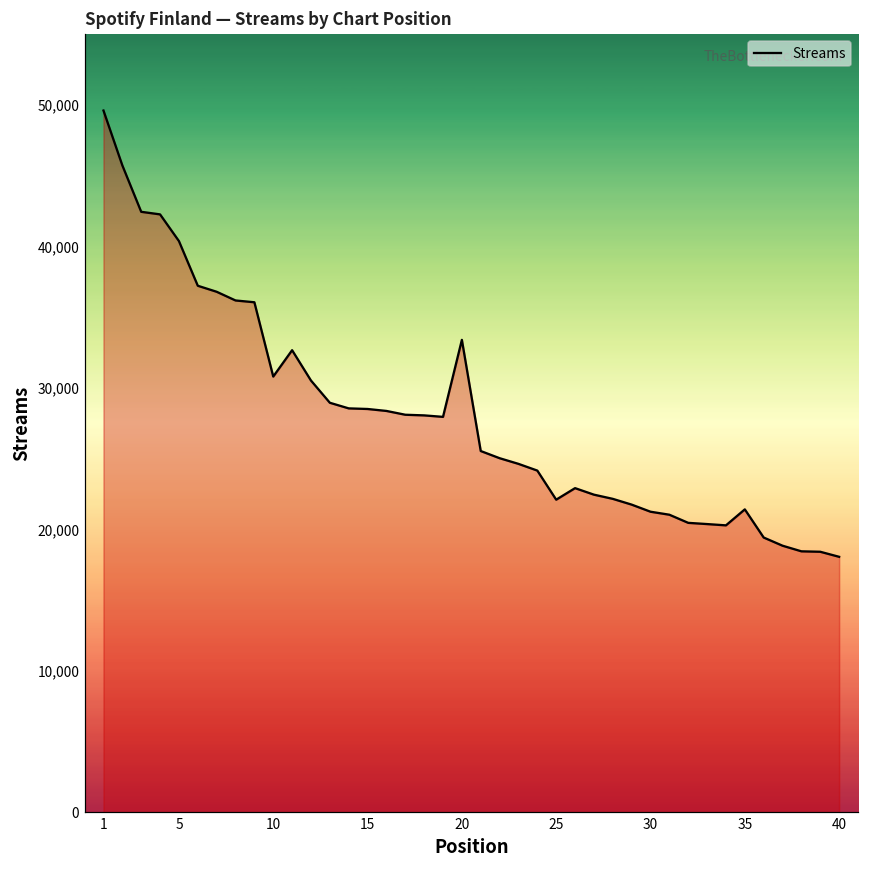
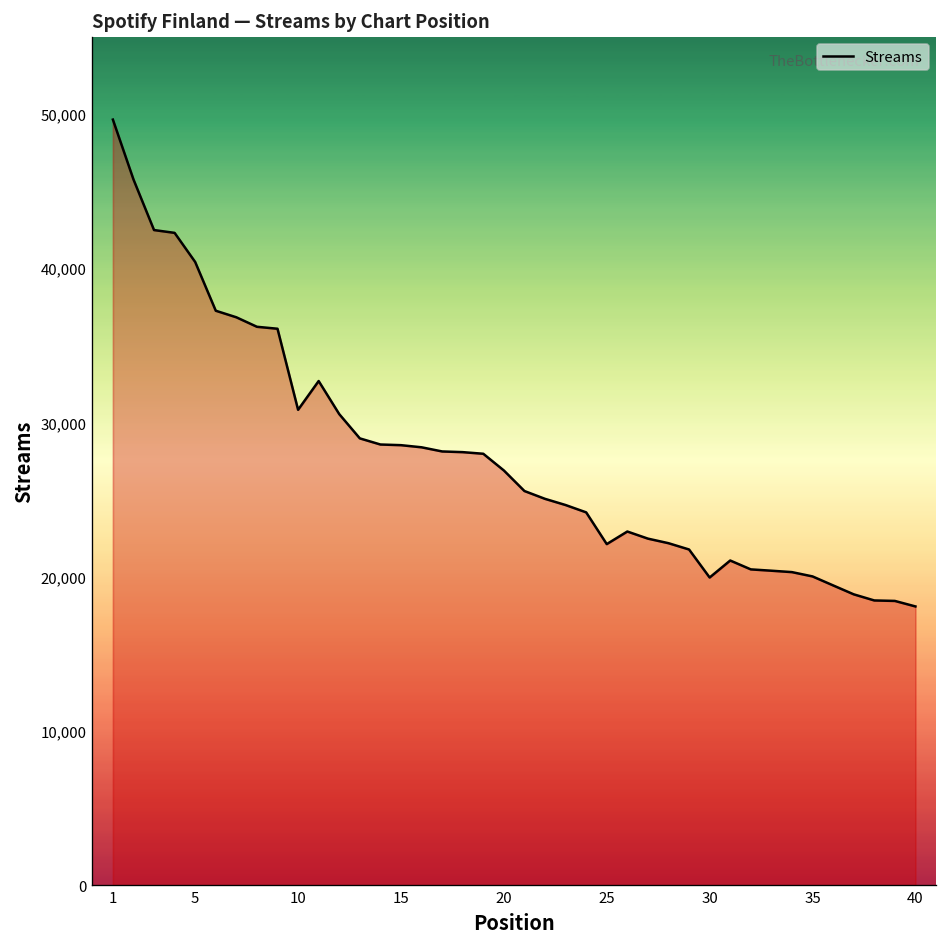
20: 33,400 -> 26,900
30: 21,300 -> 19,900
35: 21,400 -> 20,000
